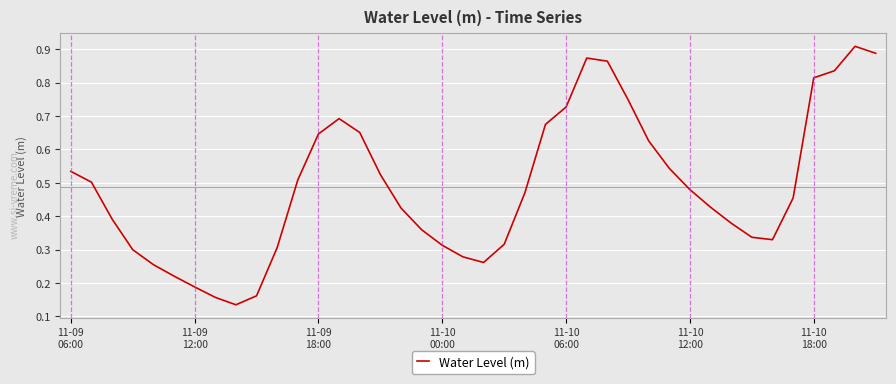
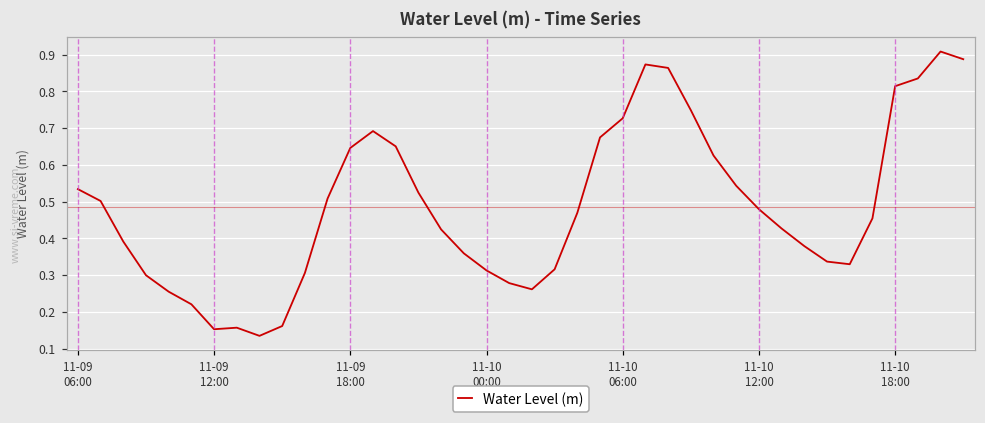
11-09 12:00: 0.19 -> 0.15
